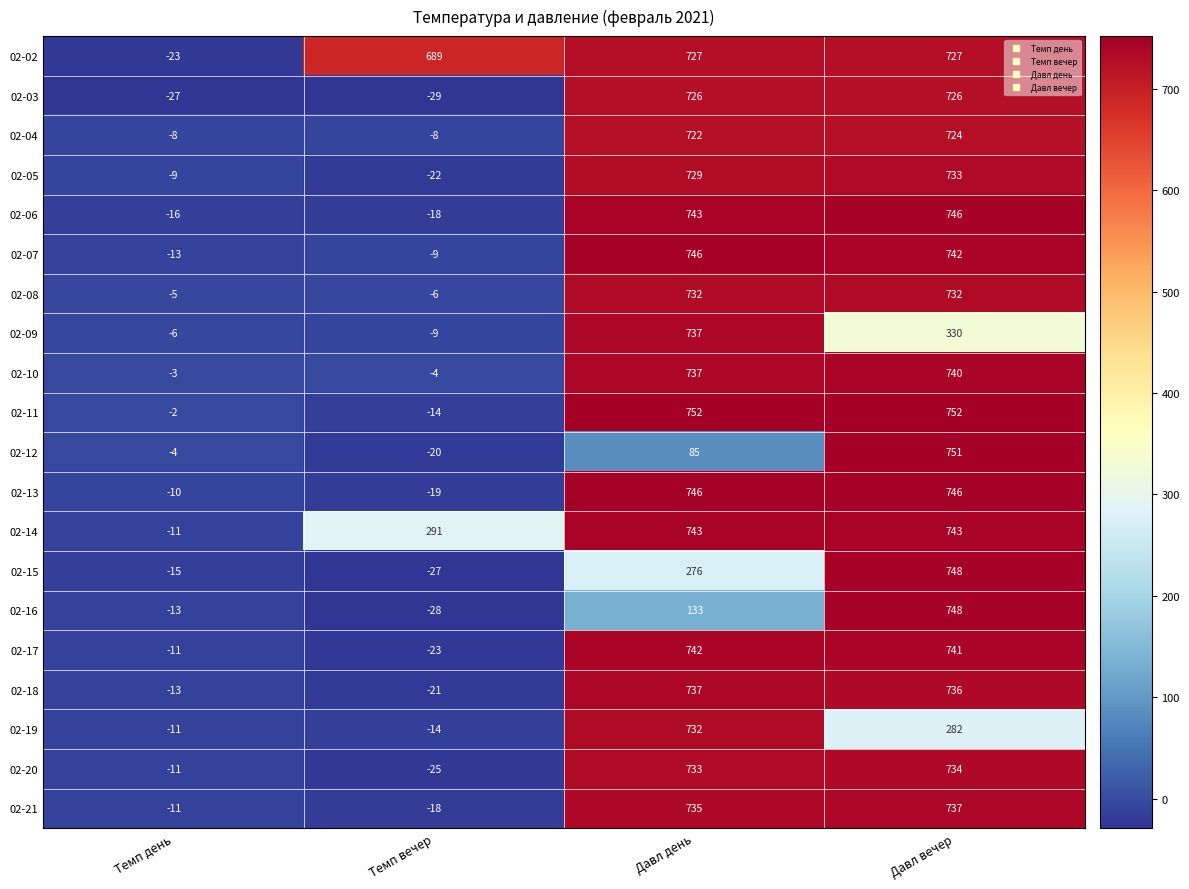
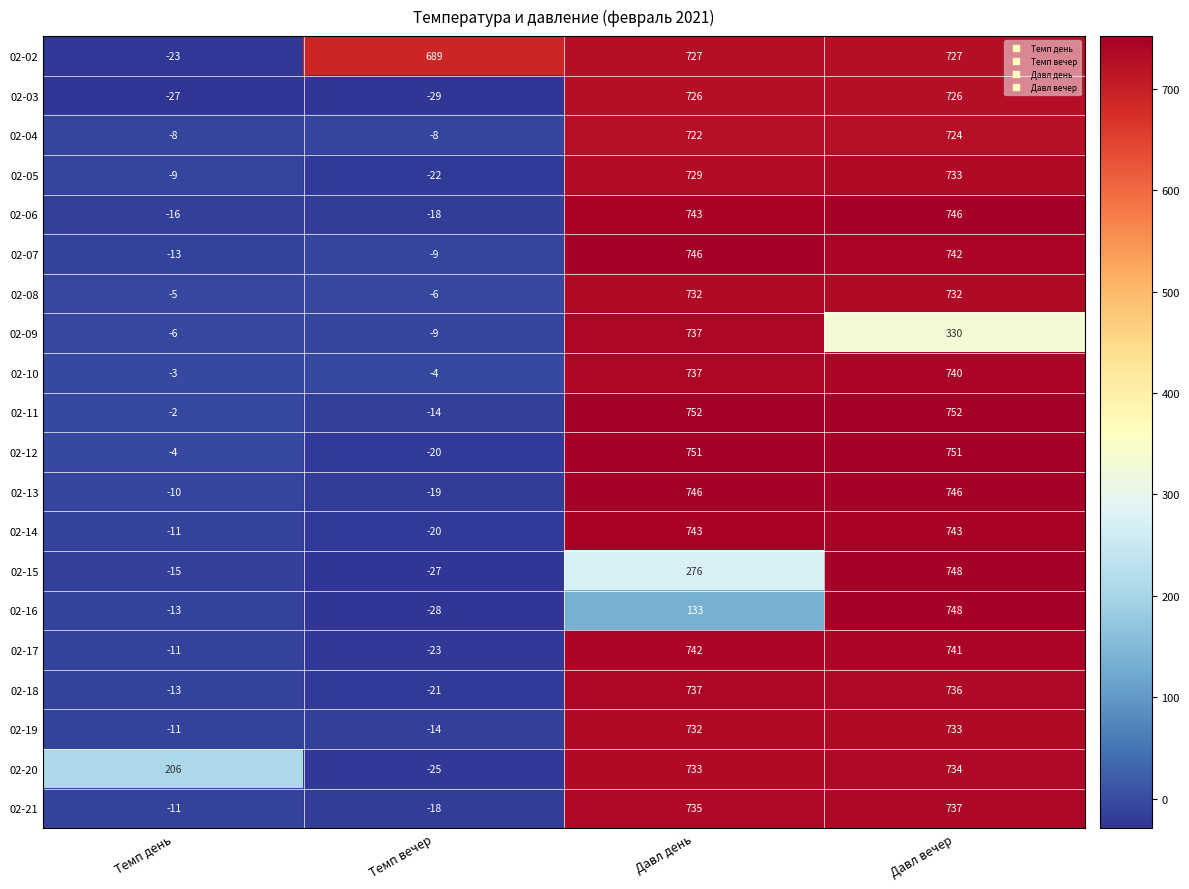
02-12, Давл день: 85 -> 751
02-14, Темп вечер: 291 -> -20
02-19, Давл вечер: 282 -> 733
02-20, Темп день: -11 -> 206
